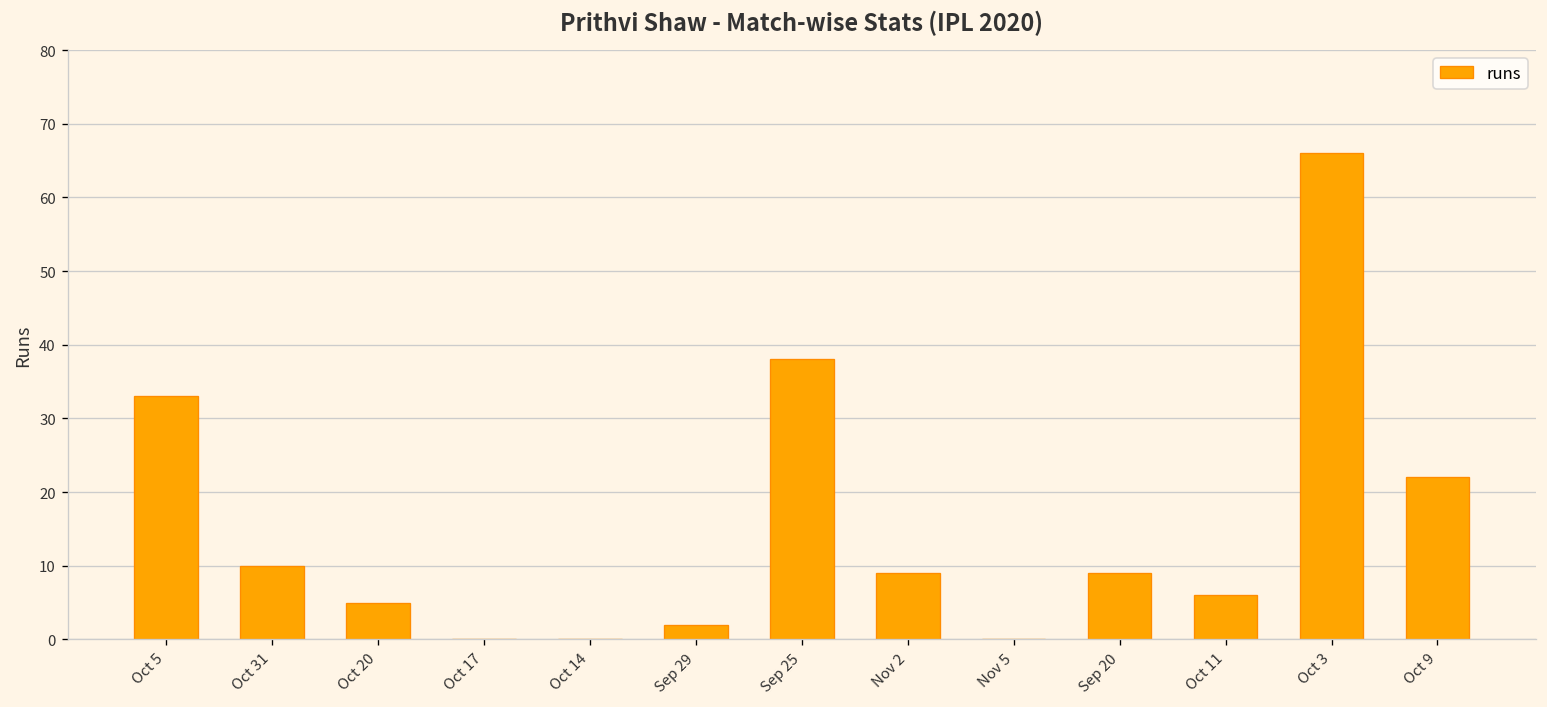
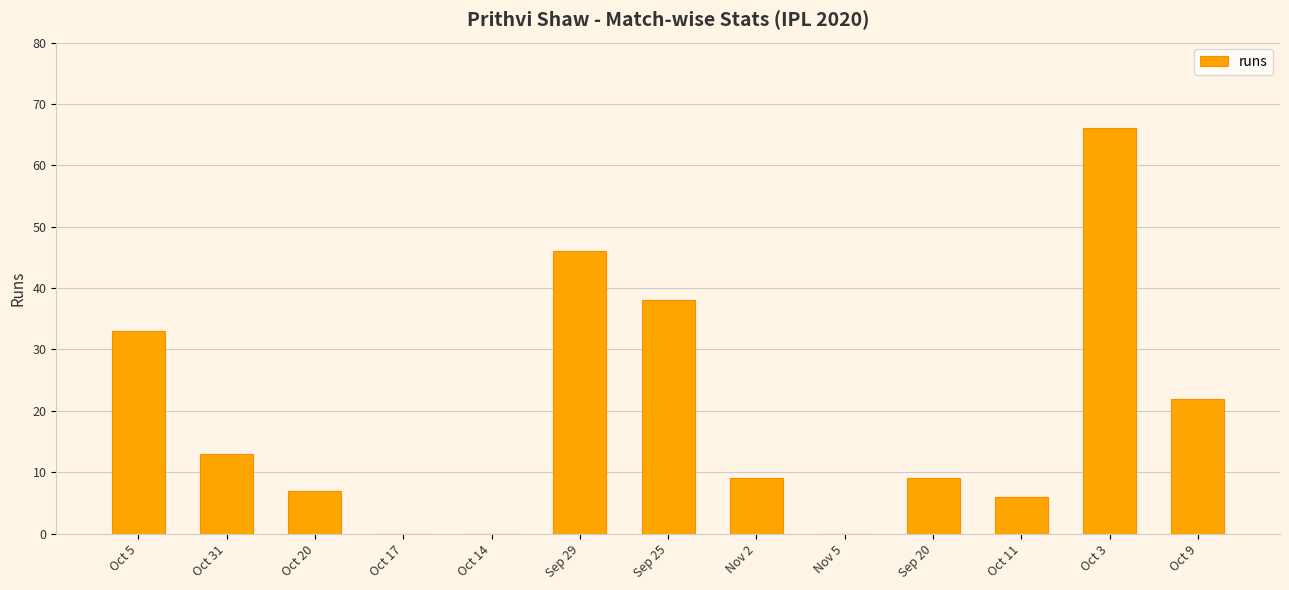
Oct 31: 10 -> 13
Oct 20: 5 -> 7
Sep 29: 2 -> 46
